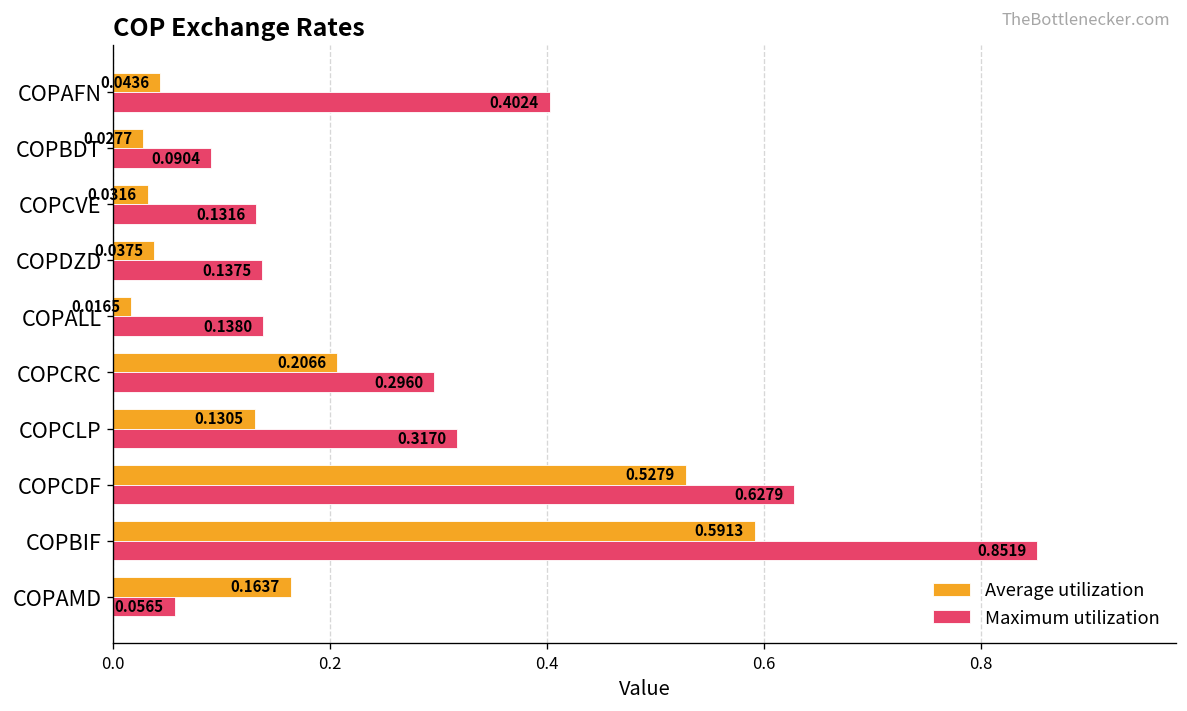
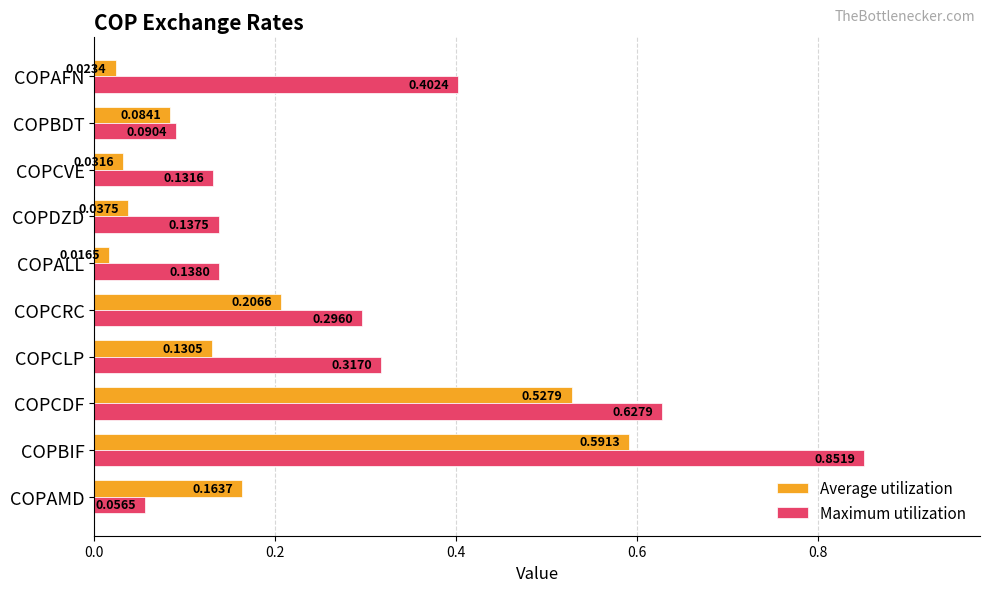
Average utilization, COPAFN: 0.0436 -> 0.0234
Average utilization, COPBDT: 0.0277 -> 0.0841
